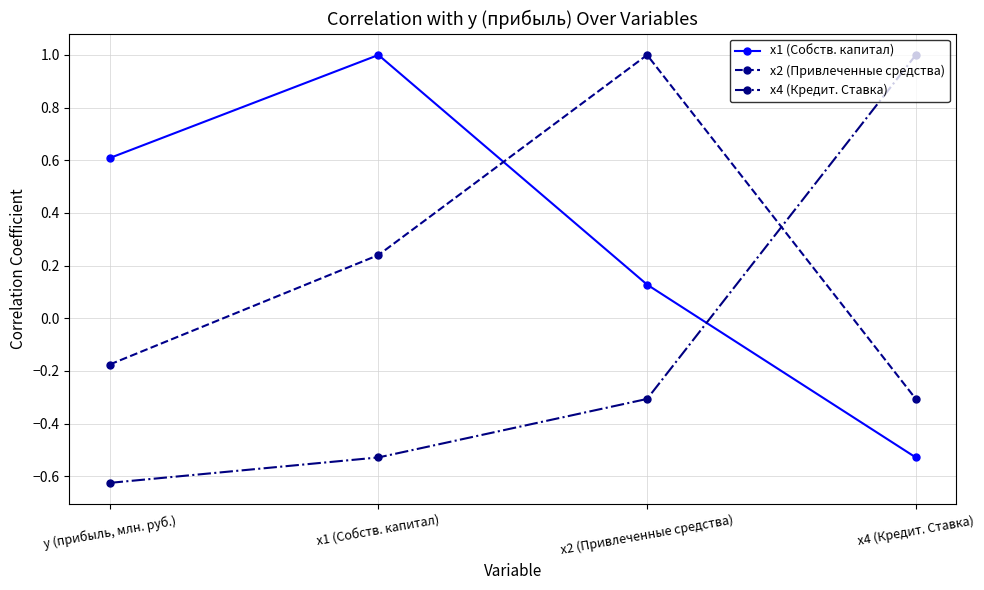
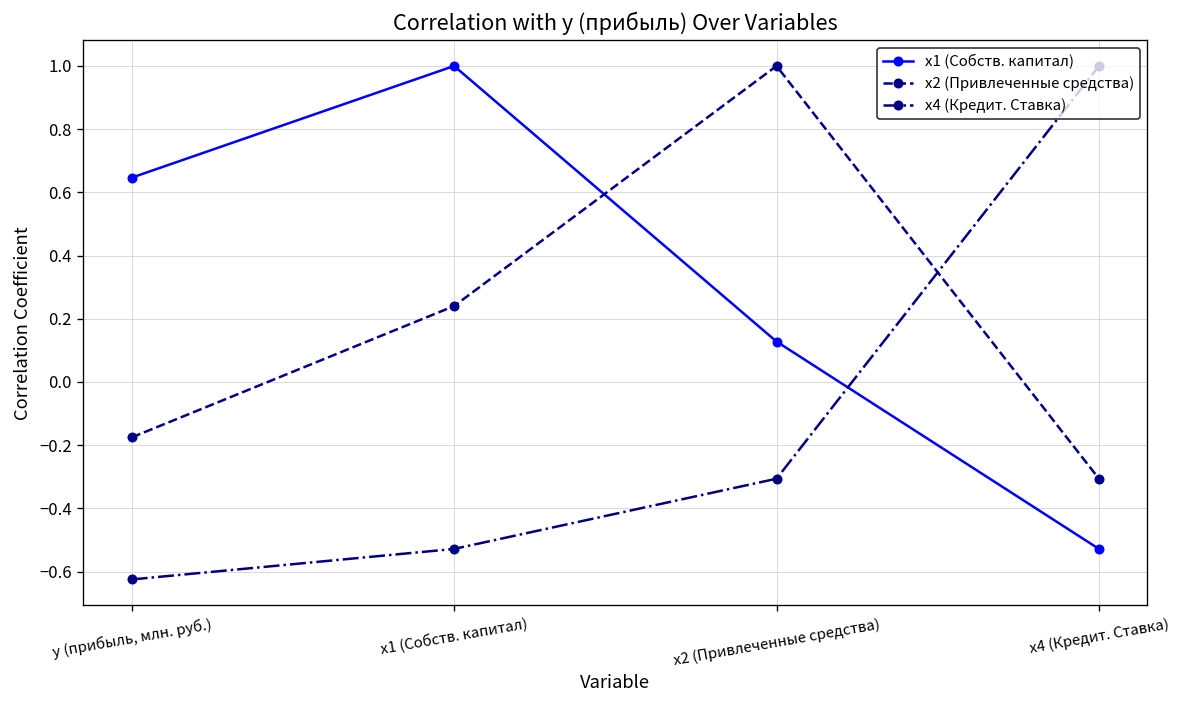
x1 (Собств. капитал), y (прибыль, млн. руб.): 0.61 -> 0.65
